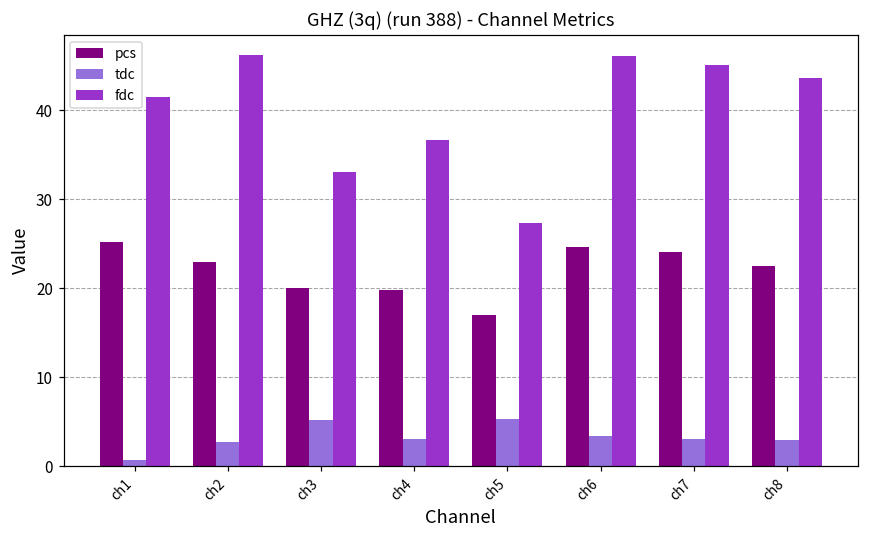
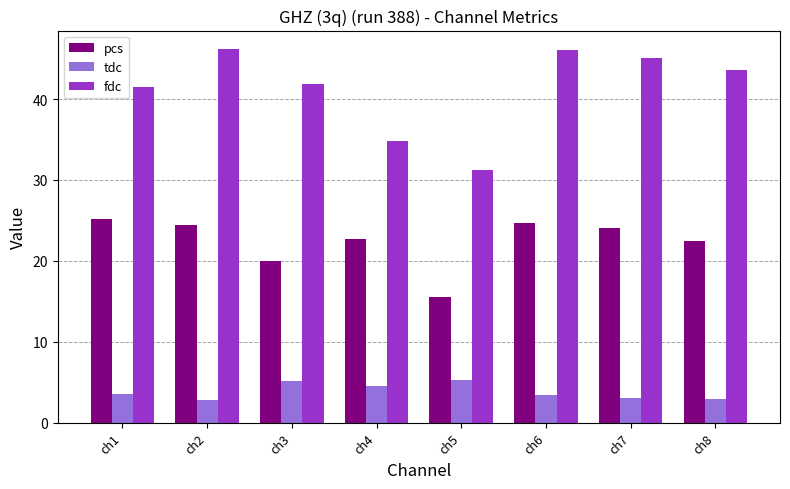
tdc, ch1: 1 -> 4
pcs, ch2: 23 -> 24
fdc, ch3: 33 -> 42
pcs, ch4: 20 -> 23
tdc, ch4: 3 -> 5
fdc, ch4: 37 -> 35
pcs, ch5: 17 -> 16
fdc, ch5: 27 -> 31
